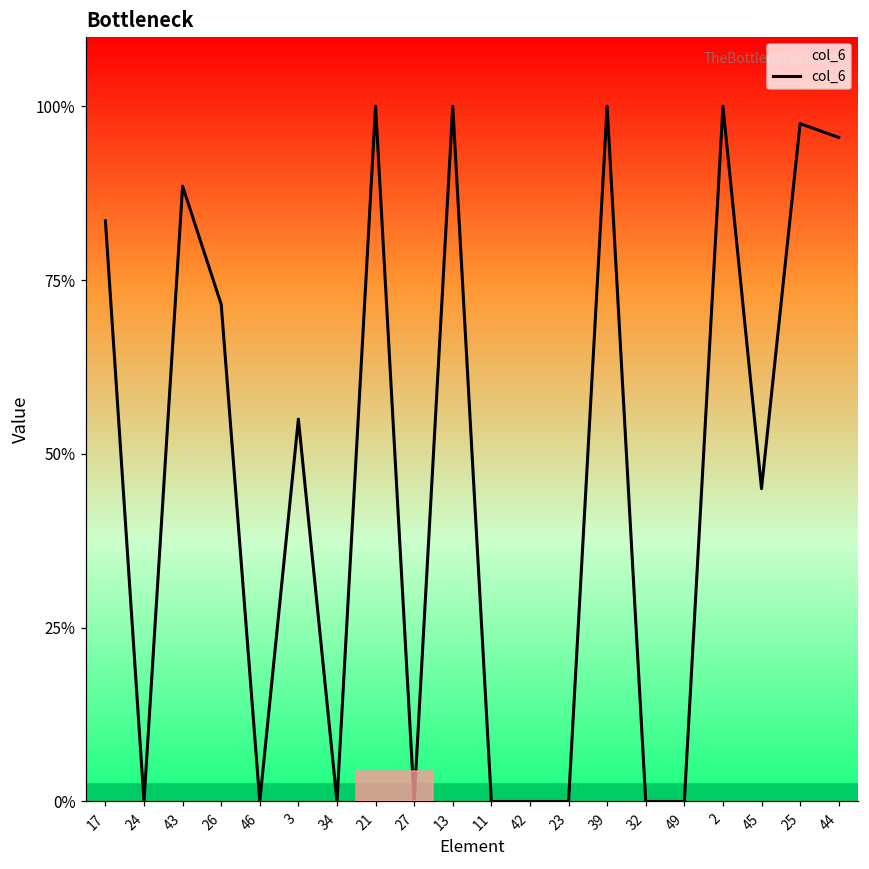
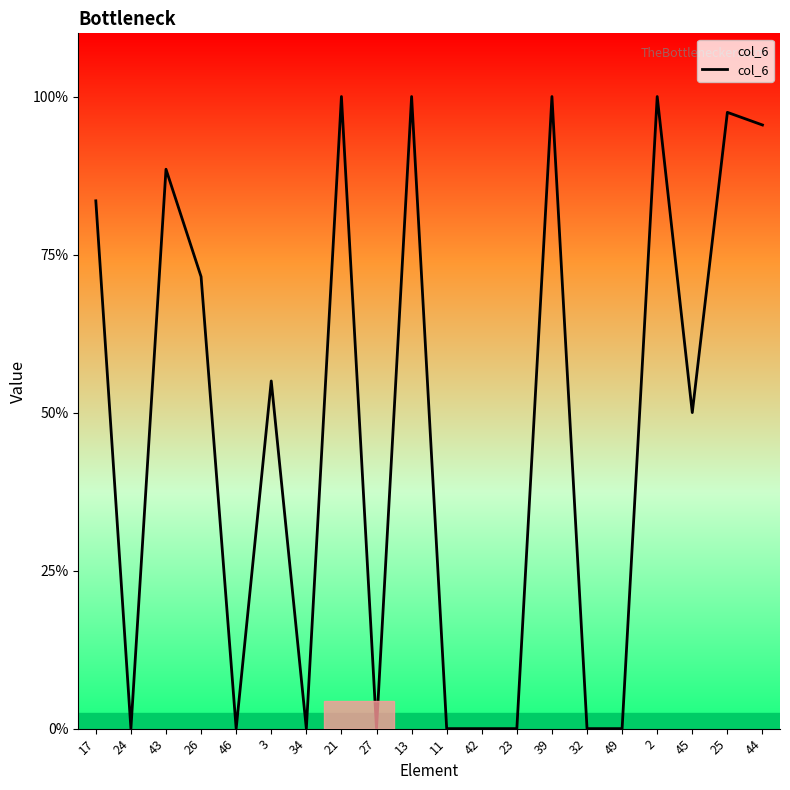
45: 45% -> 50%
